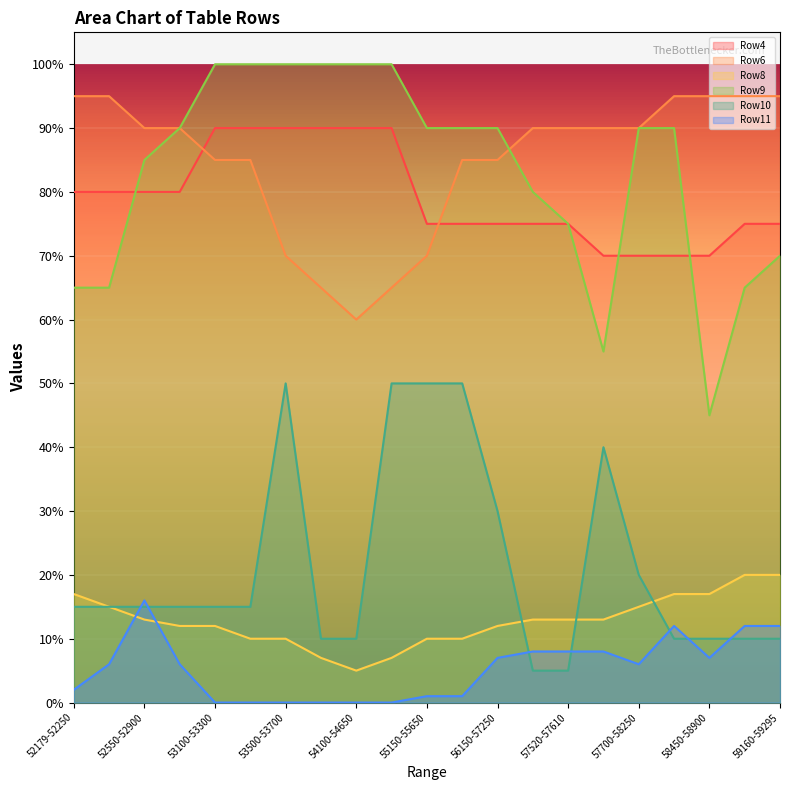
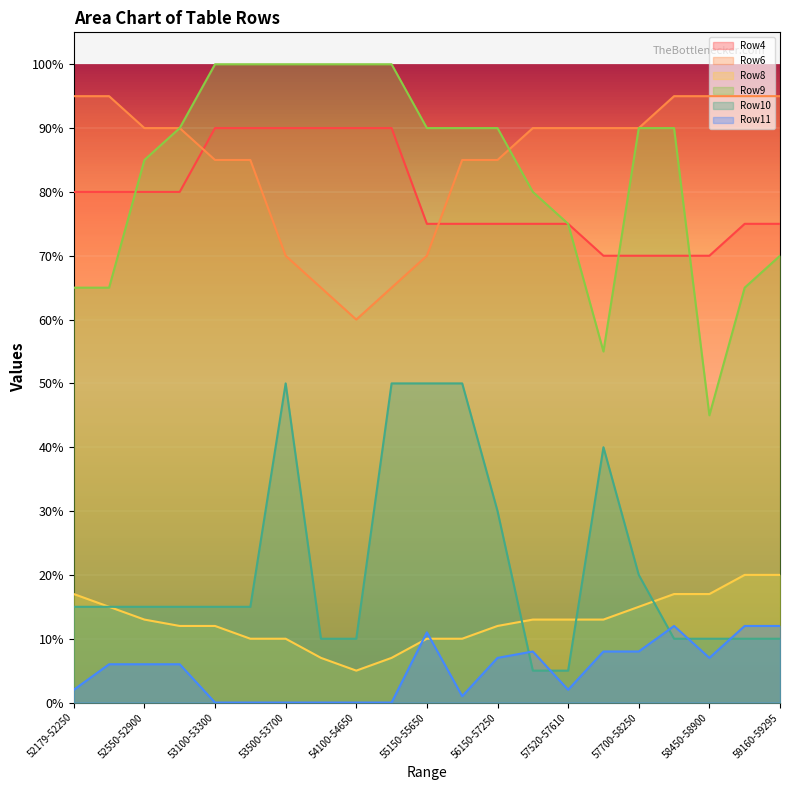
Row11, 52550-52900: 16% -> 6%
Row11, 55150-55650: 1% -> 11%
Row11, 57520-57610: 8% -> 2%
Row11, 57700-58250: 6% -> 8%
